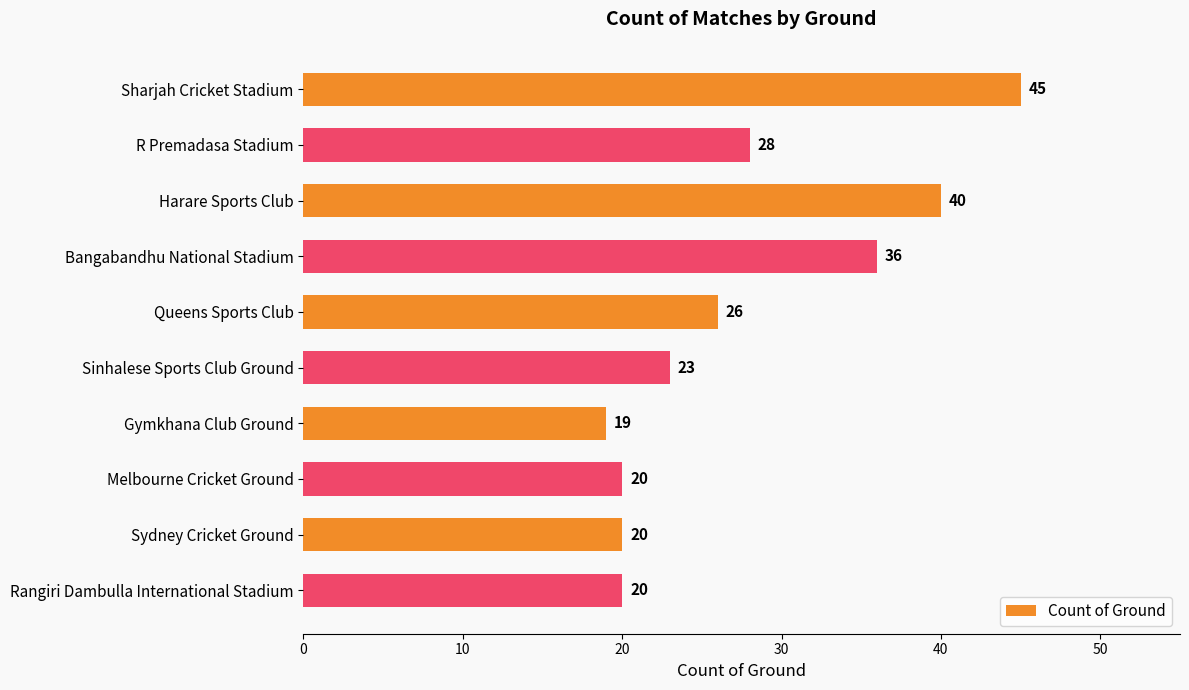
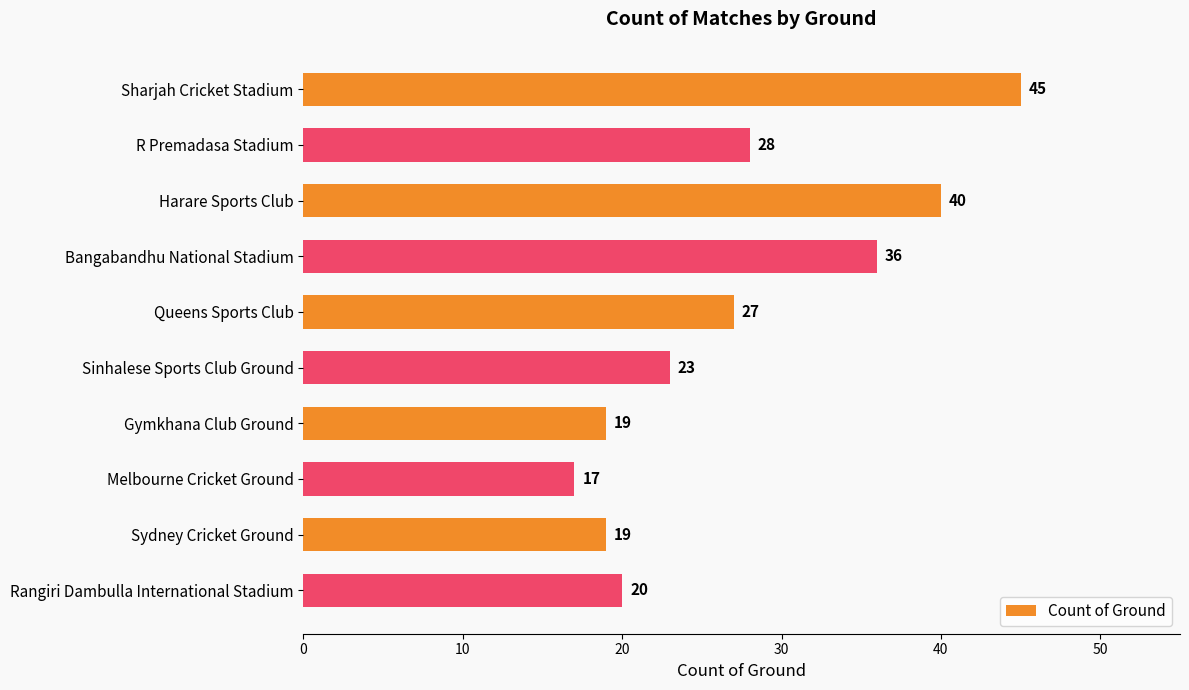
Queens Sports Club: 26 -> 27
Melbourne Cricket Ground: 20 -> 17
Sydney Cricket Ground: 20 -> 19
